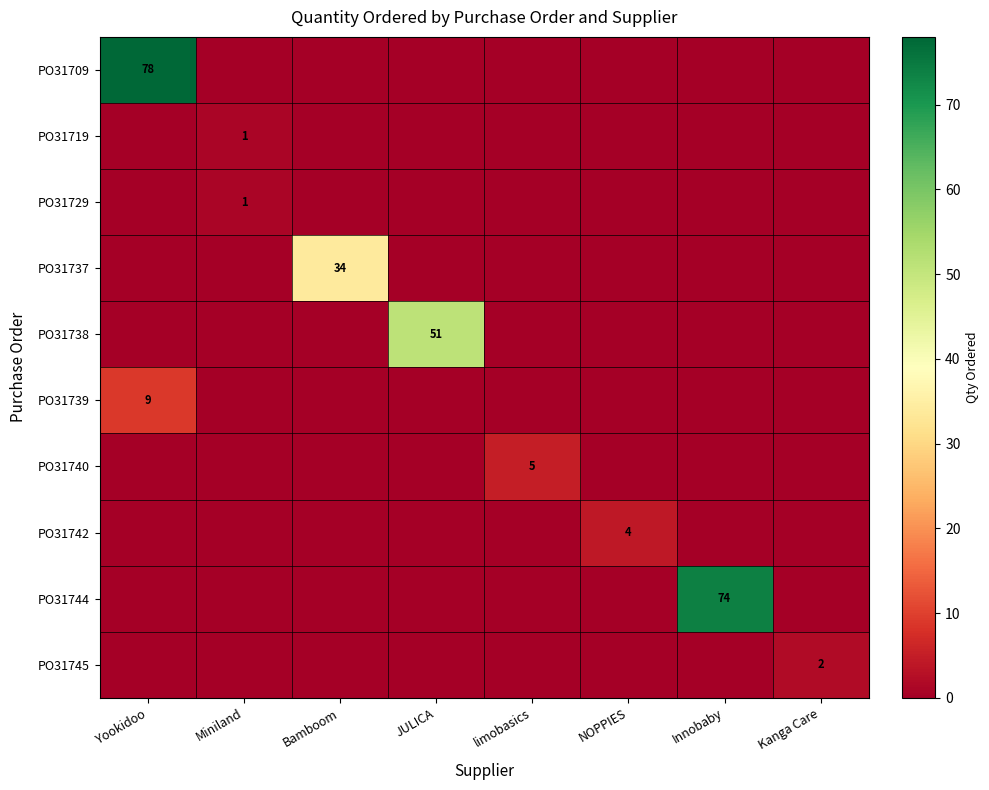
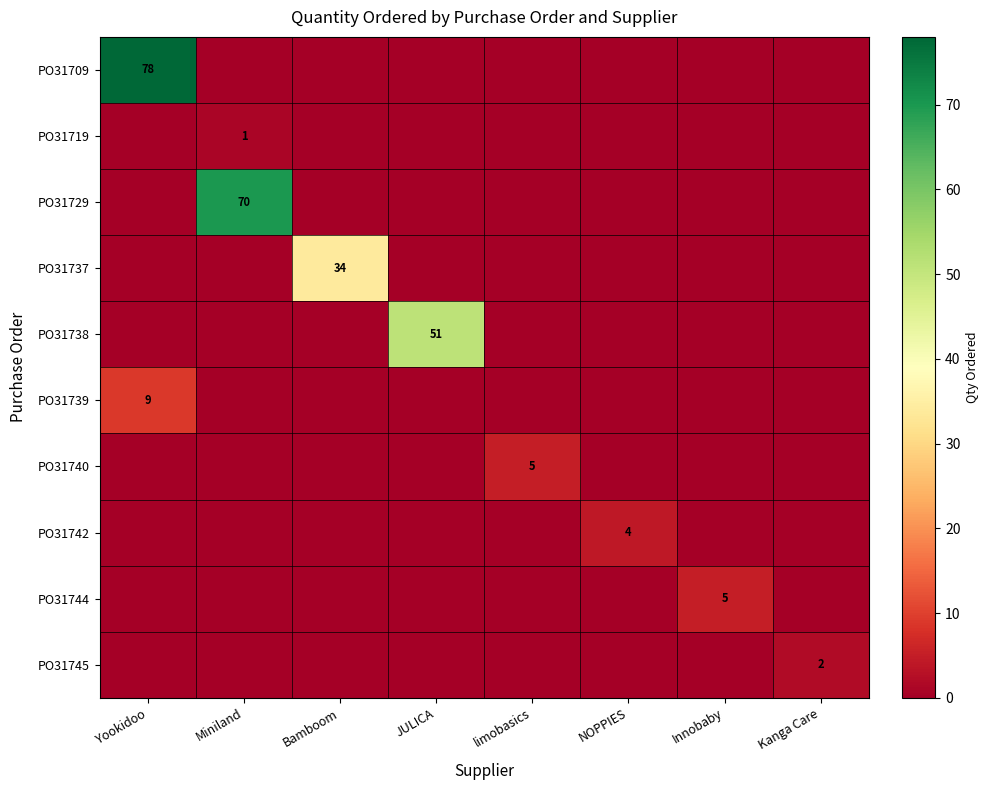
PO31729, Miniland: 1 -> 70
PO31744, Innobaby: 74 -> 5
